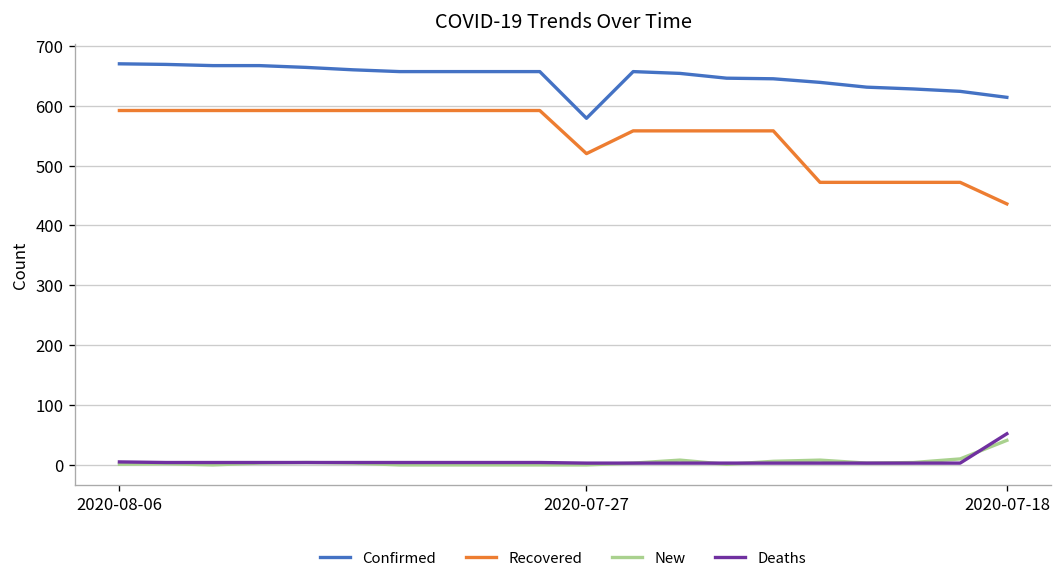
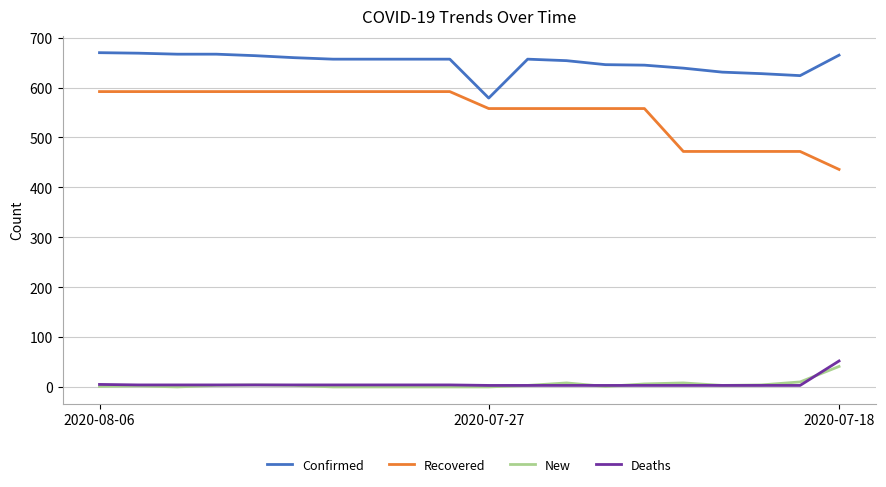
Recovered, 2020-07-27: 520 -> 560
Confirmed, 2020-07-18: 610 -> 670
